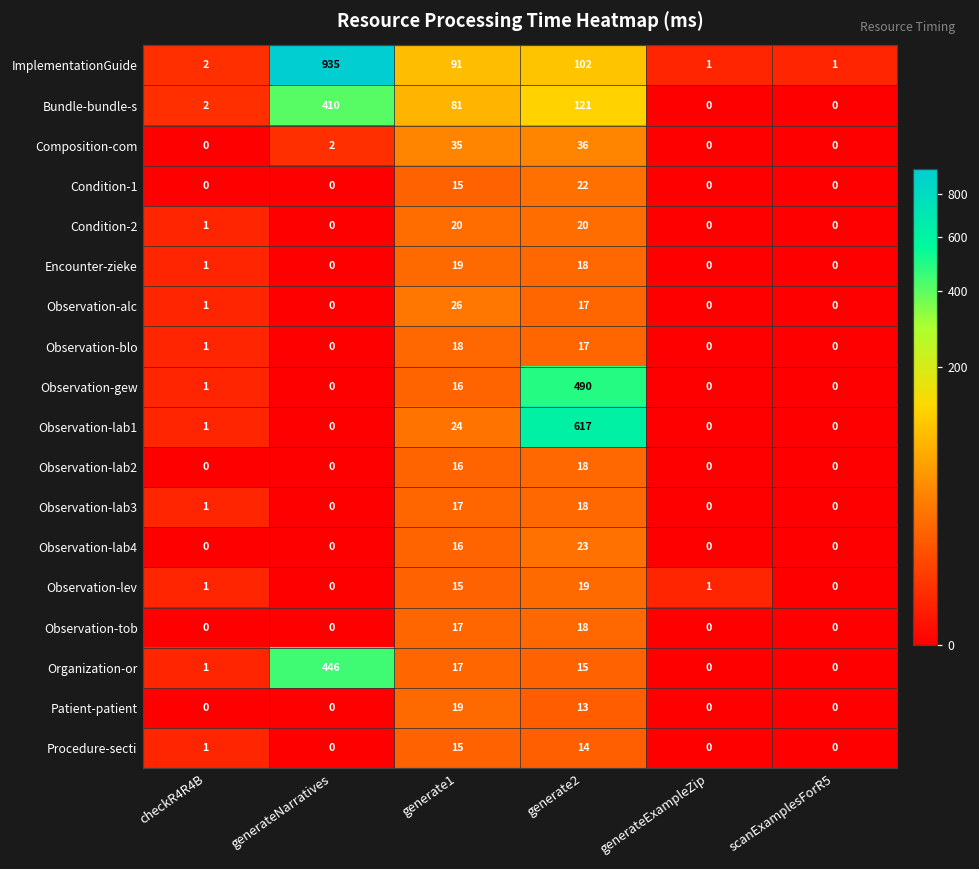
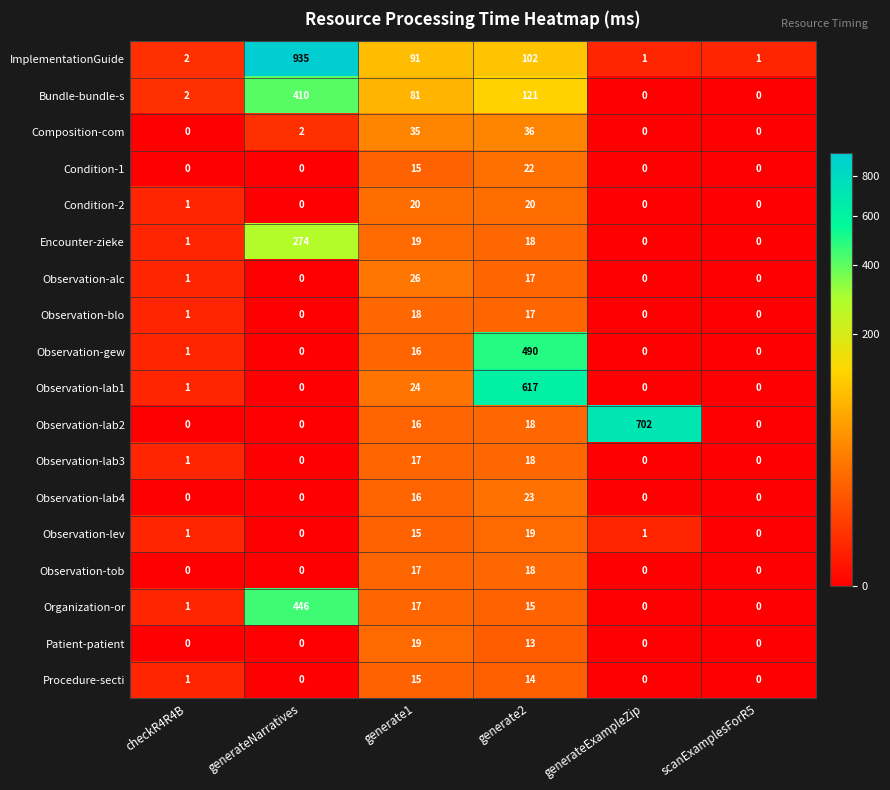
Encounter-zieke, generateNarratives: 0 -> 274
Observation-lab2, generateExampleZip: 0 -> 702
